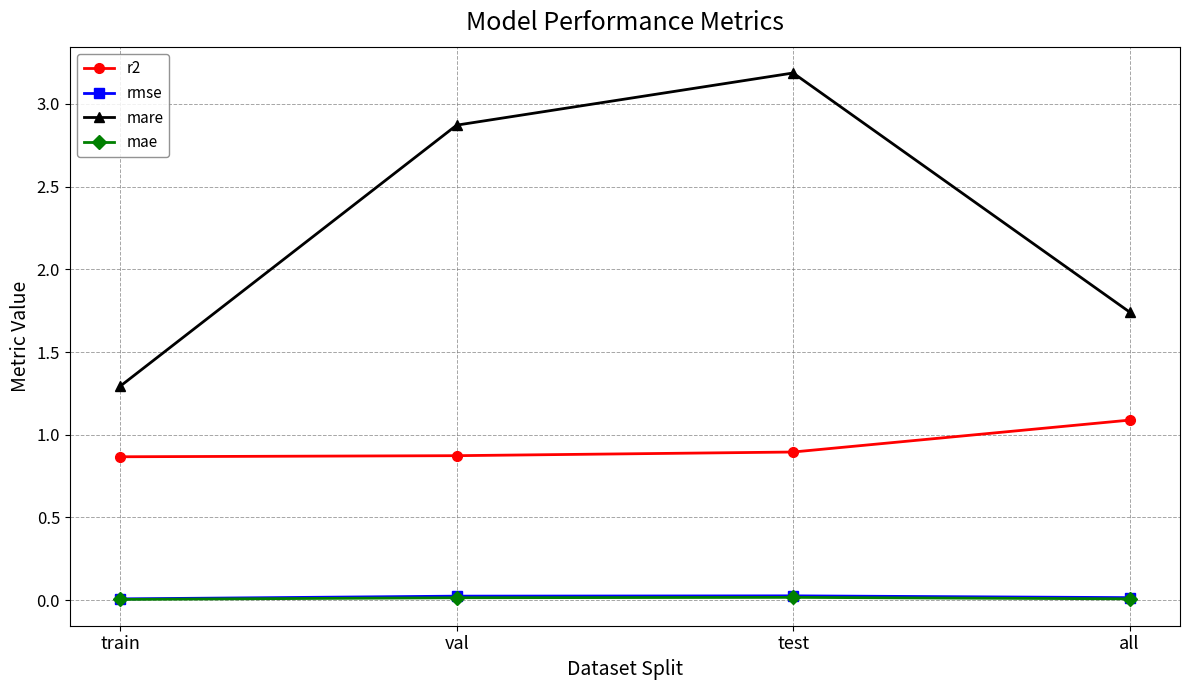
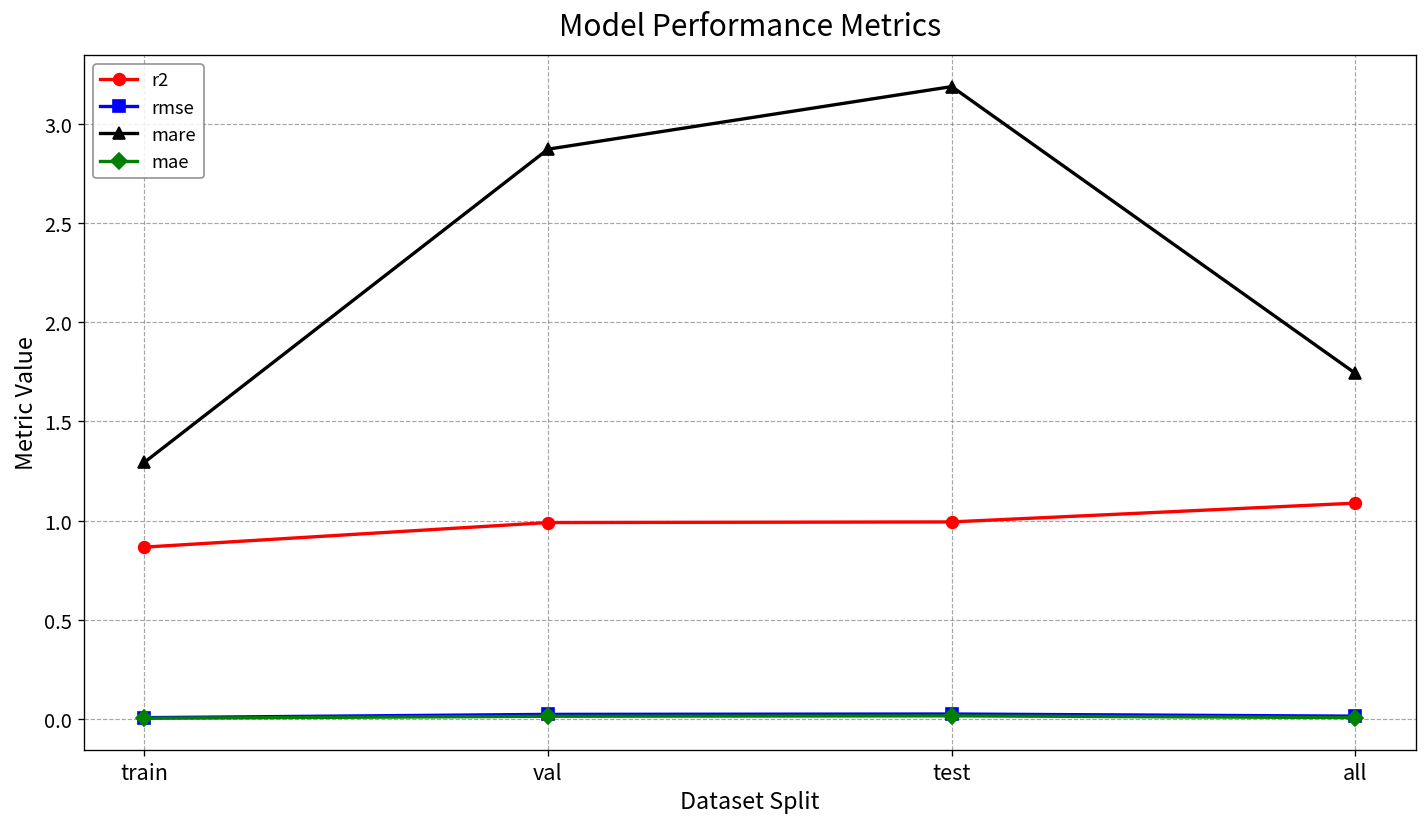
r2, val: 0.87 -> 0.99
r2, test: 0.90 -> 0.99
